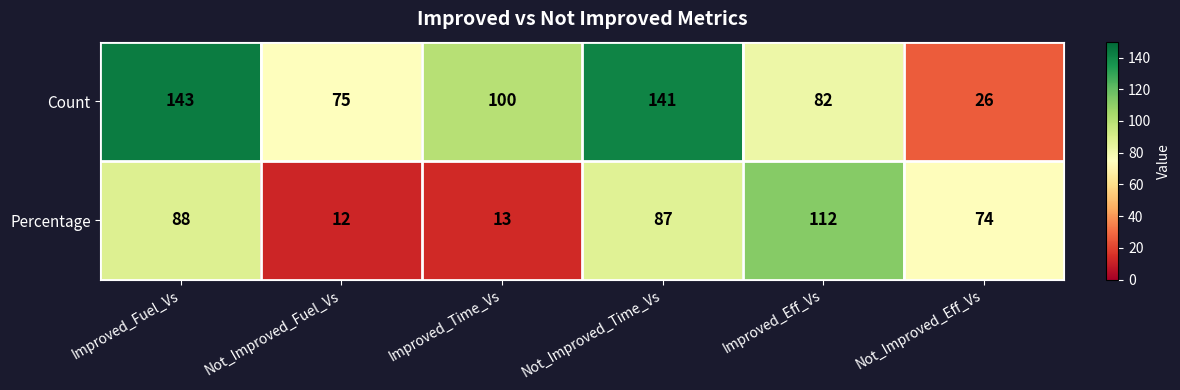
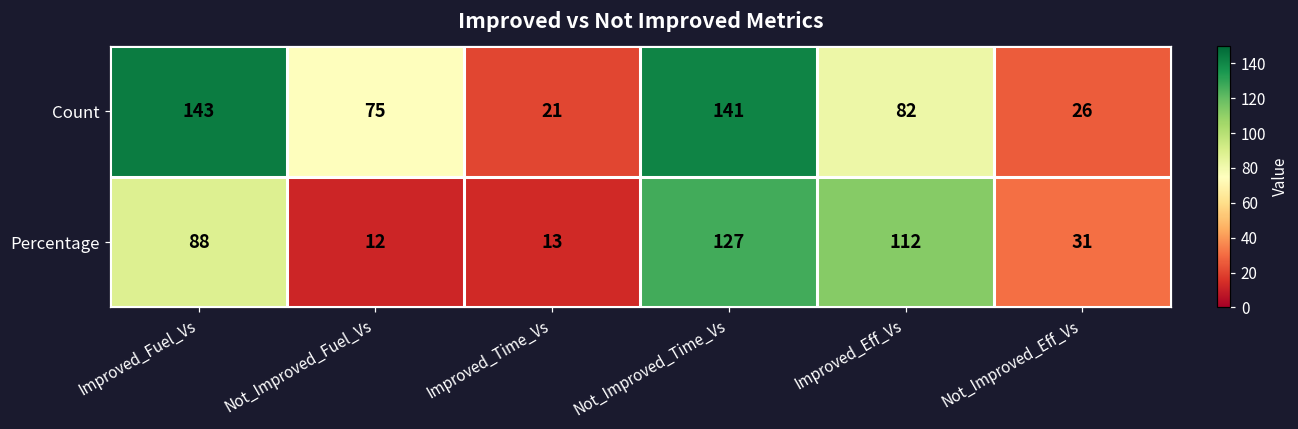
Count, Improved_Time_Vs: 100 -> 21
Percentage, Not_Improved_Time_Vs: 87 -> 127
Percentage, Not_Improved_Eff_Vs: 74 -> 31
